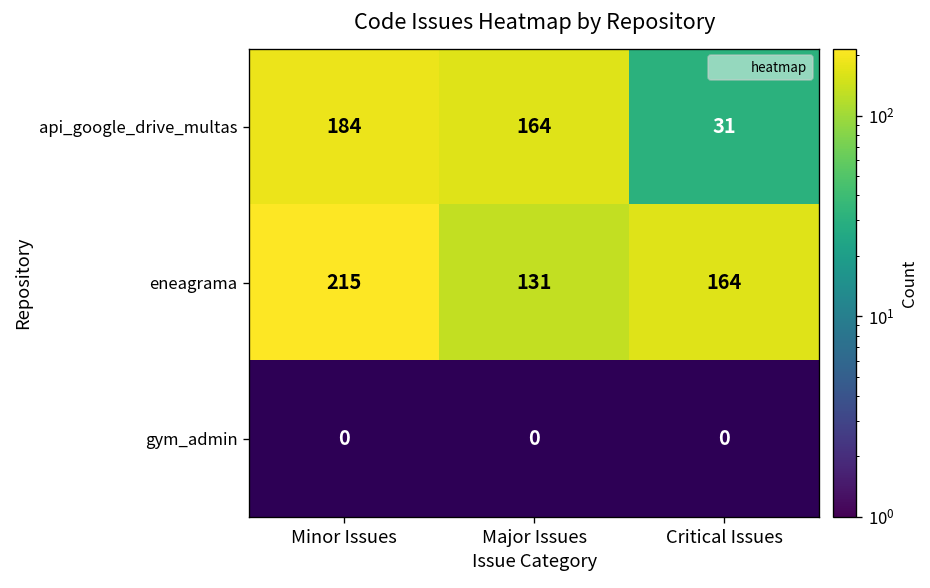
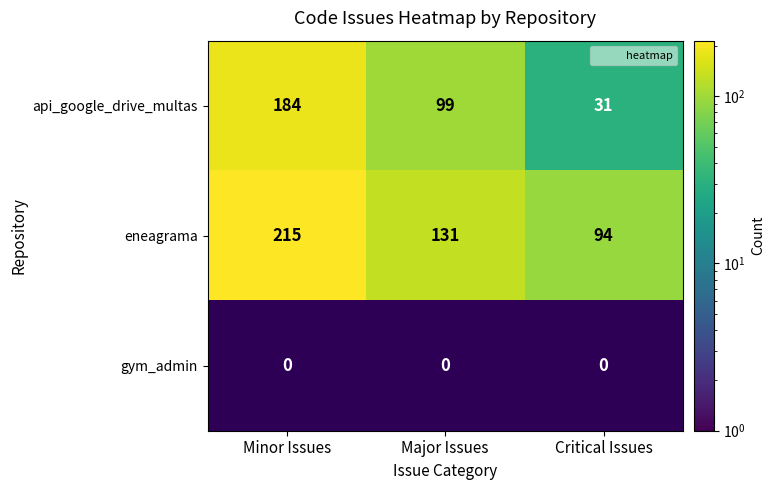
api_google_drive_multas, Major Issues: 164 -> 99
eneagrama, Critical Issues: 164 -> 94
